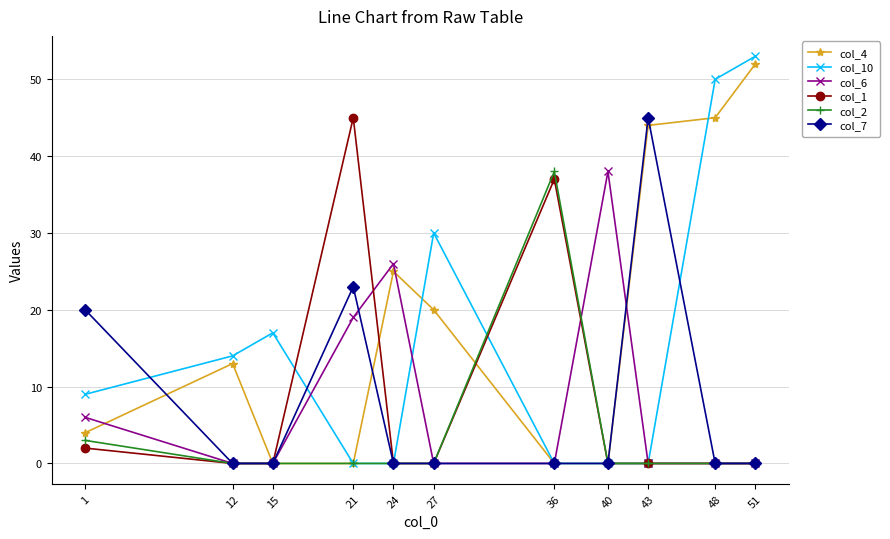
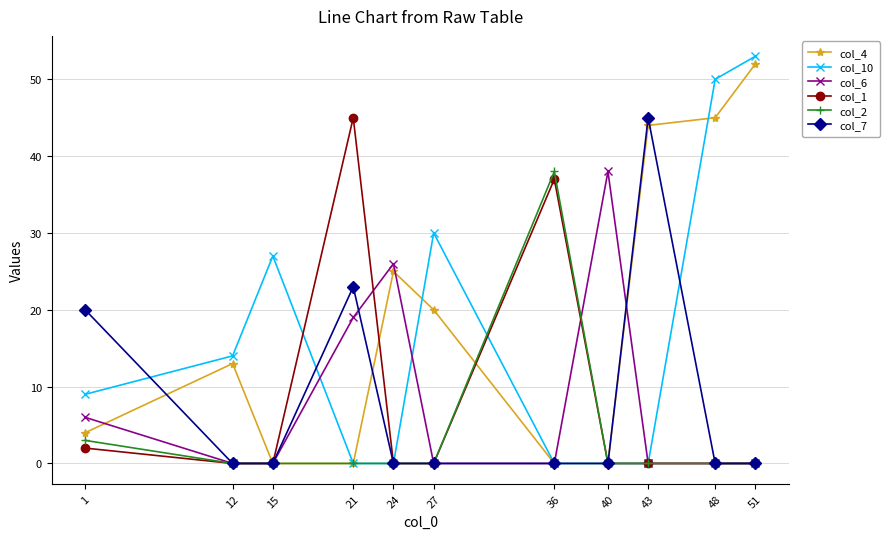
col_10, 15: 17 -> 27
